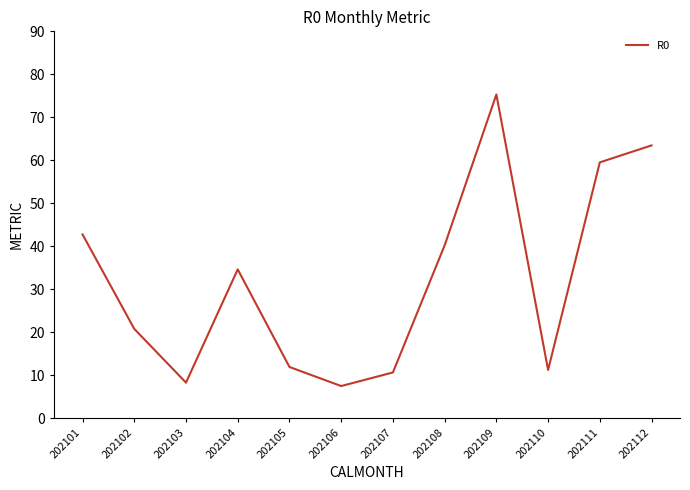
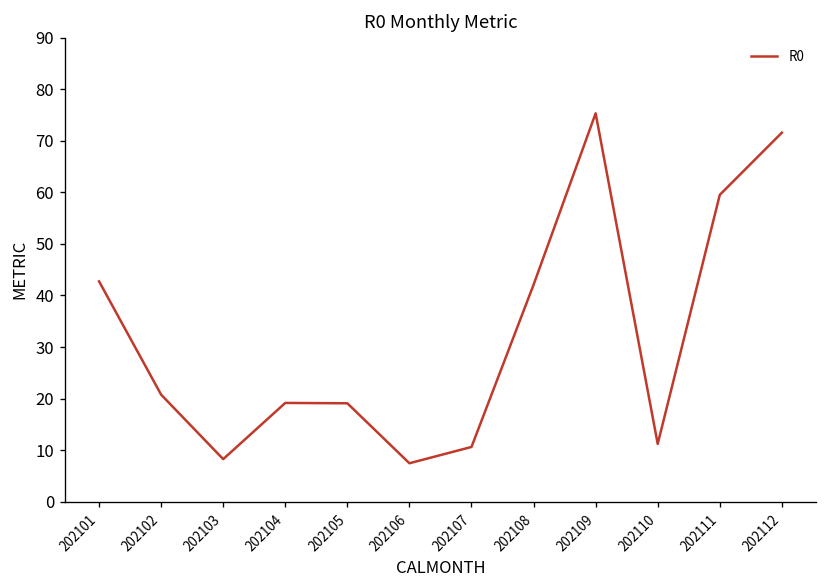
202104: 35 -> 19
202105: 12 -> 19
202108: 40 -> 42
202112: 63 -> 72
